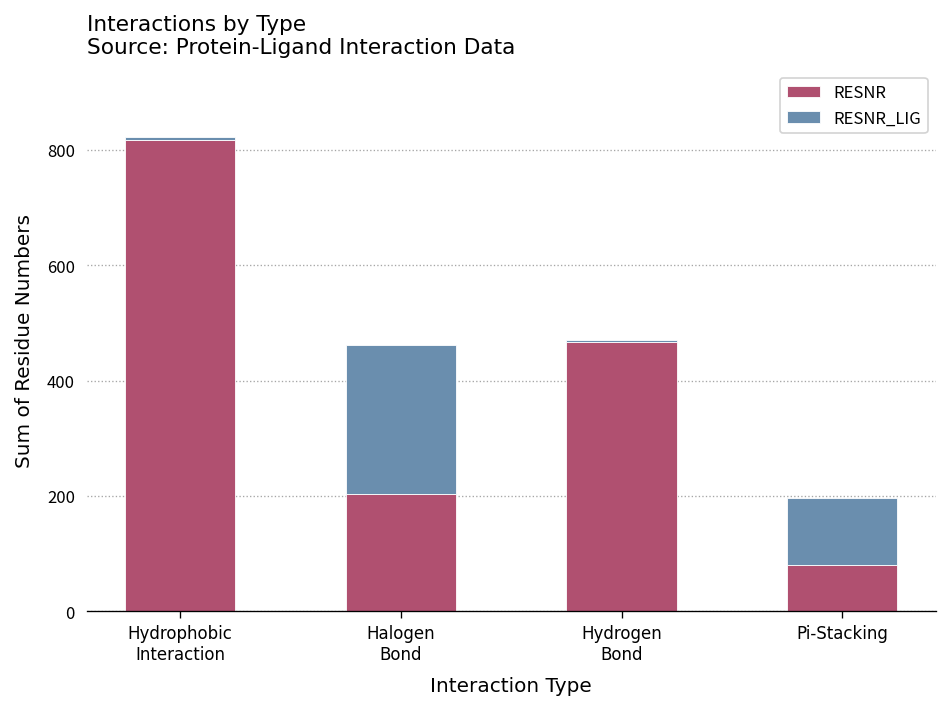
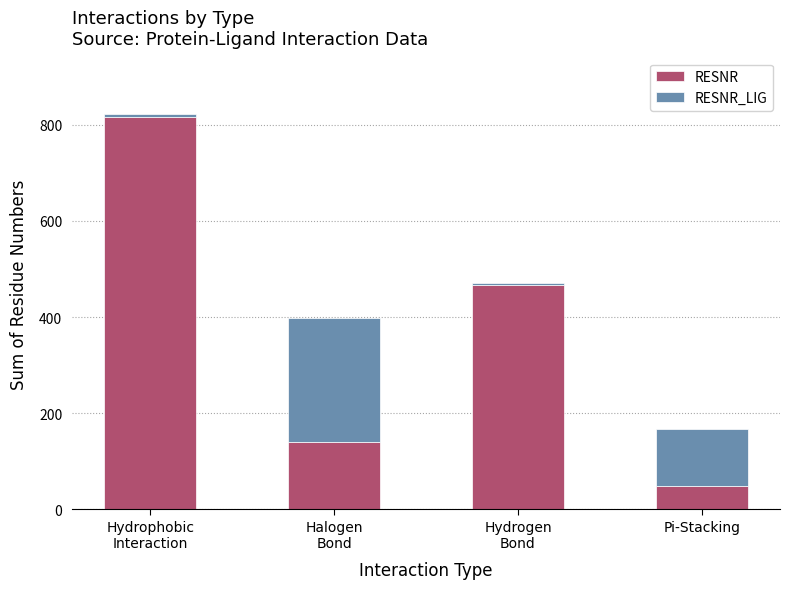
RESNR, Halogen Bond: 200 -> 140
RESNR, Pi-Stacking: 80 -> 50
